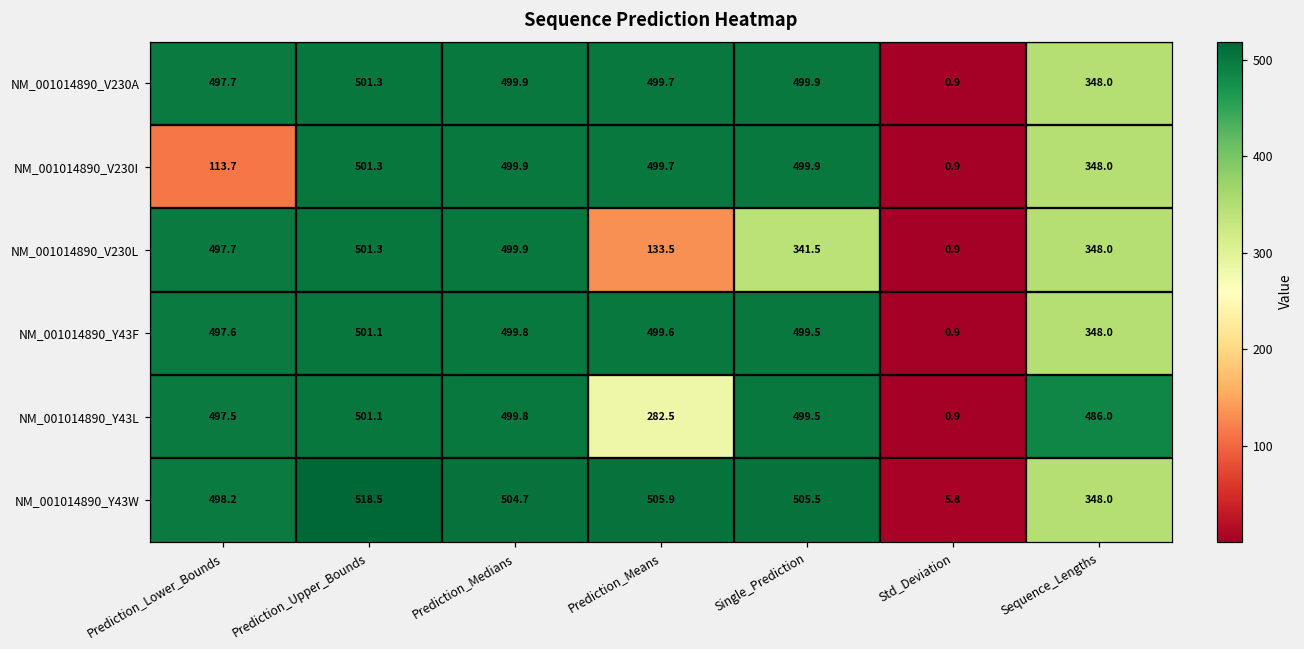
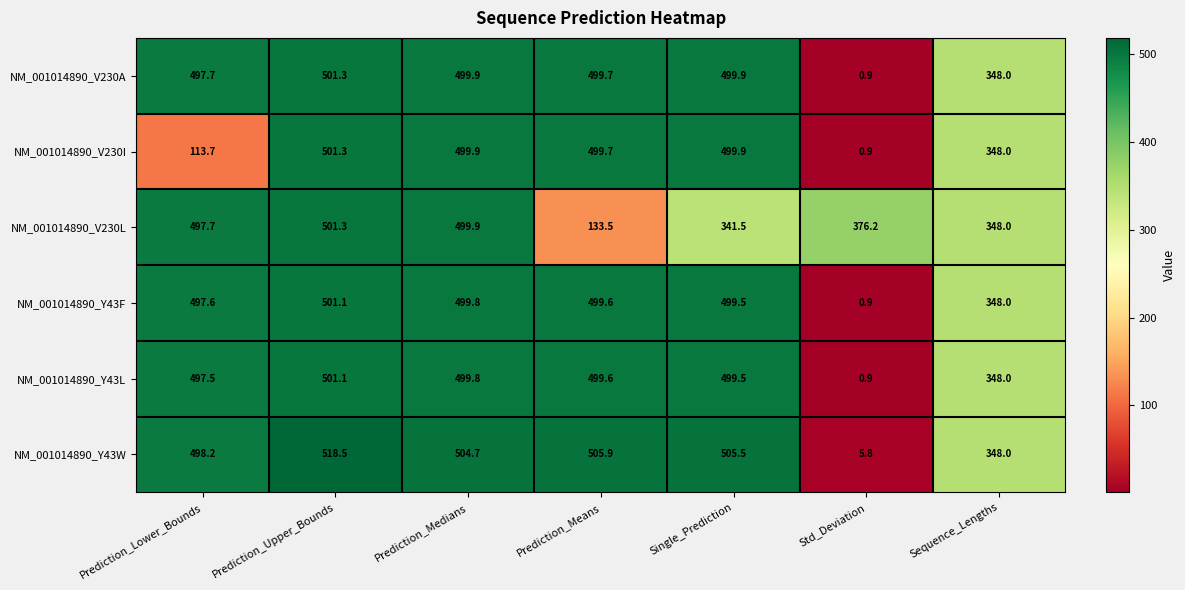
NM_001014890_V230L, Std_Deviation: 0.9 -> 376.2
NM_001014890_Y43L, Prediction_Means: 282.5 -> 499.6
NM_001014890_Y43L, Sequence_Lengths: 486.0 -> 348.0
